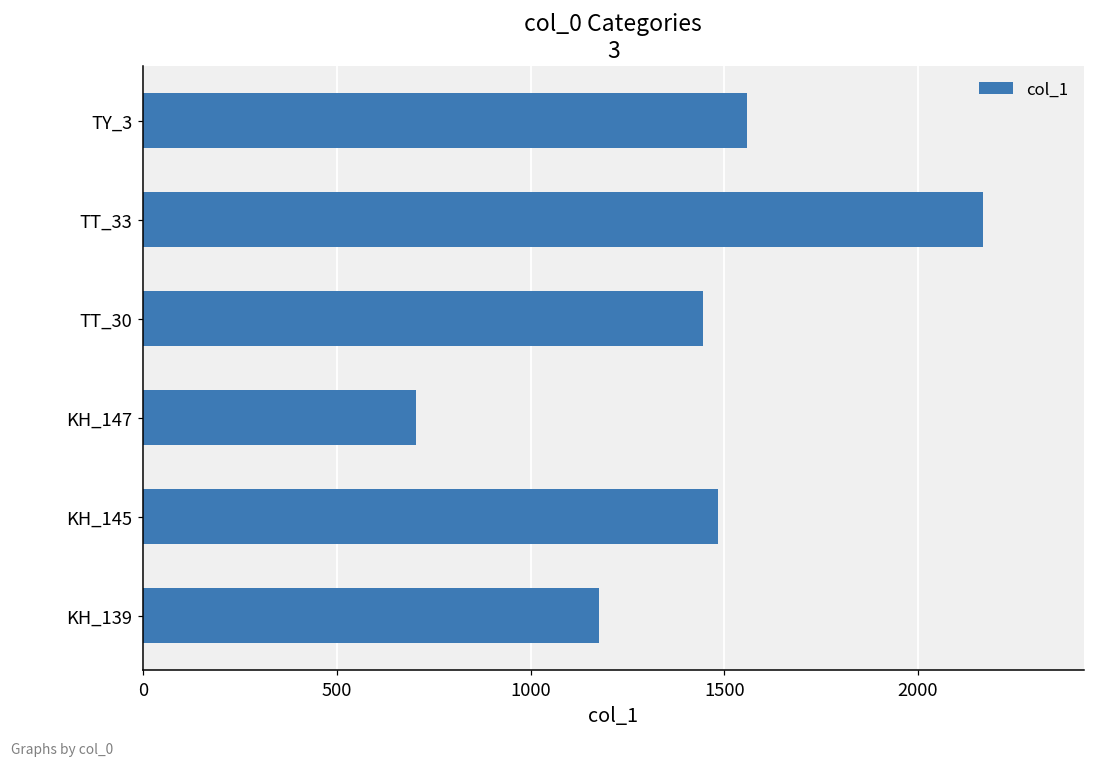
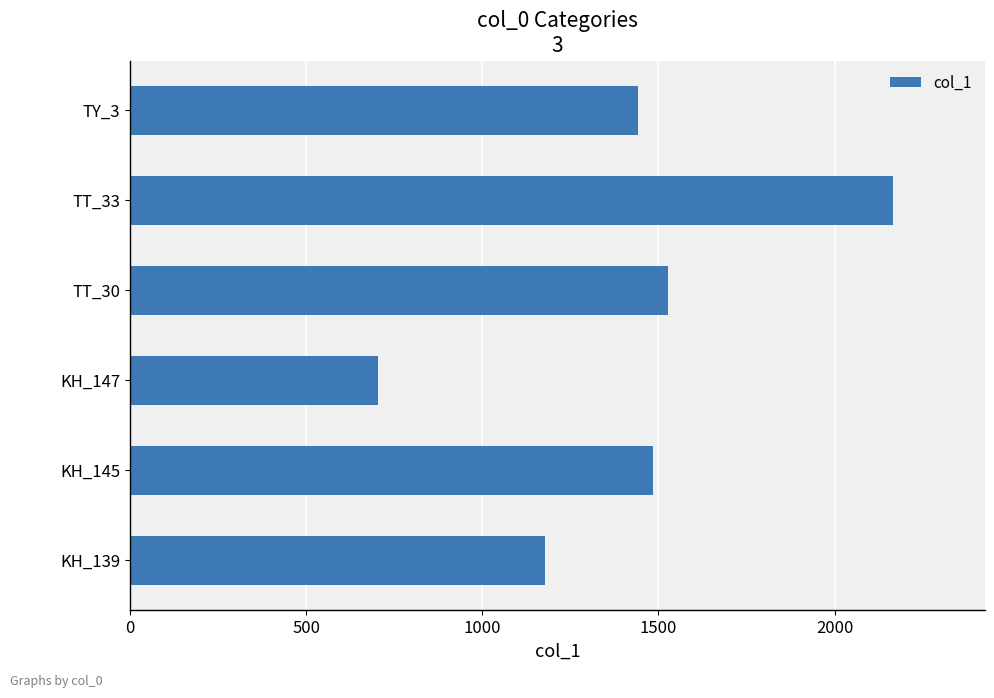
TY_3: 1560 -> 1440
TT_30: 1440 -> 1530
